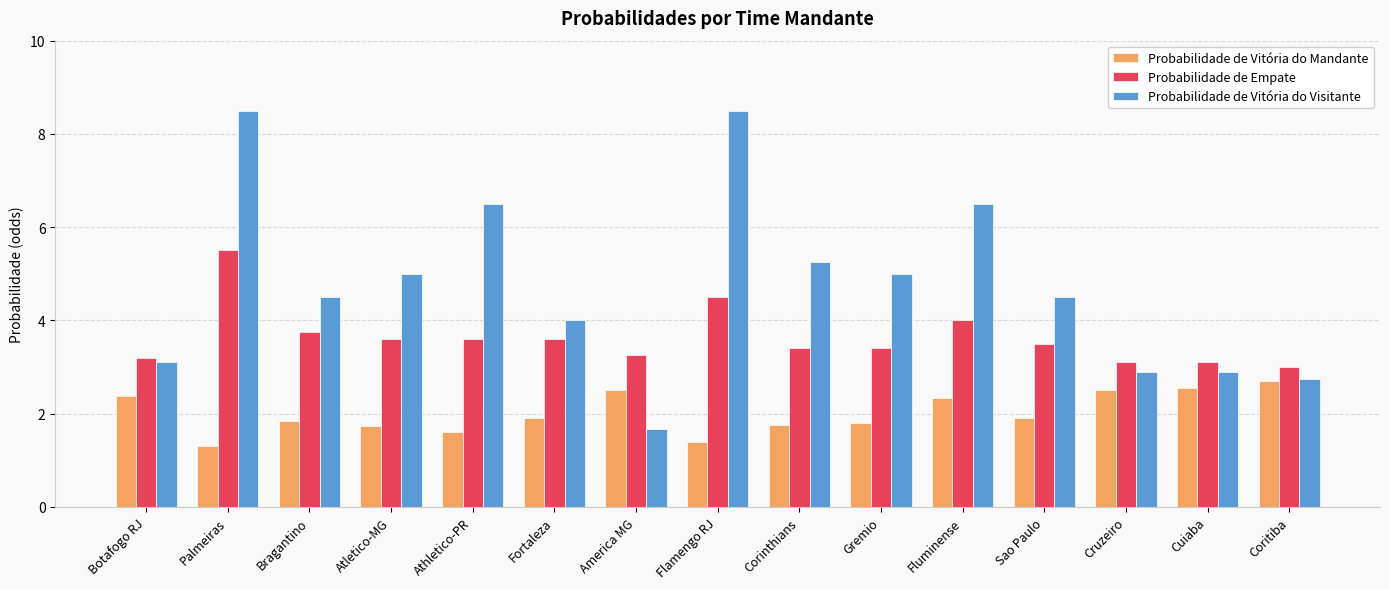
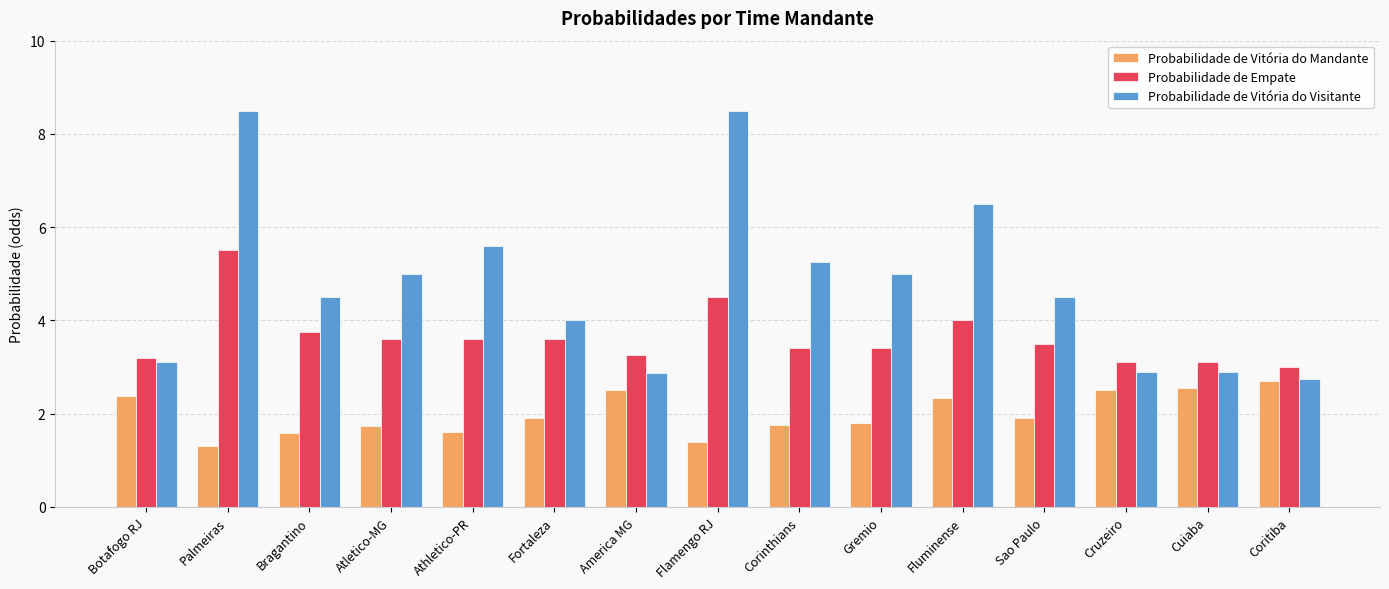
Probabilidade de Vitória do Mandante, Bragantino: 1.9 -> 1.6
Probabilidade de Vitória do Visitante, Athletico-PR: 6.5 -> 5.6
Probabilidade de Vitória do Visitante, America MG: 1.7 -> 2.9
